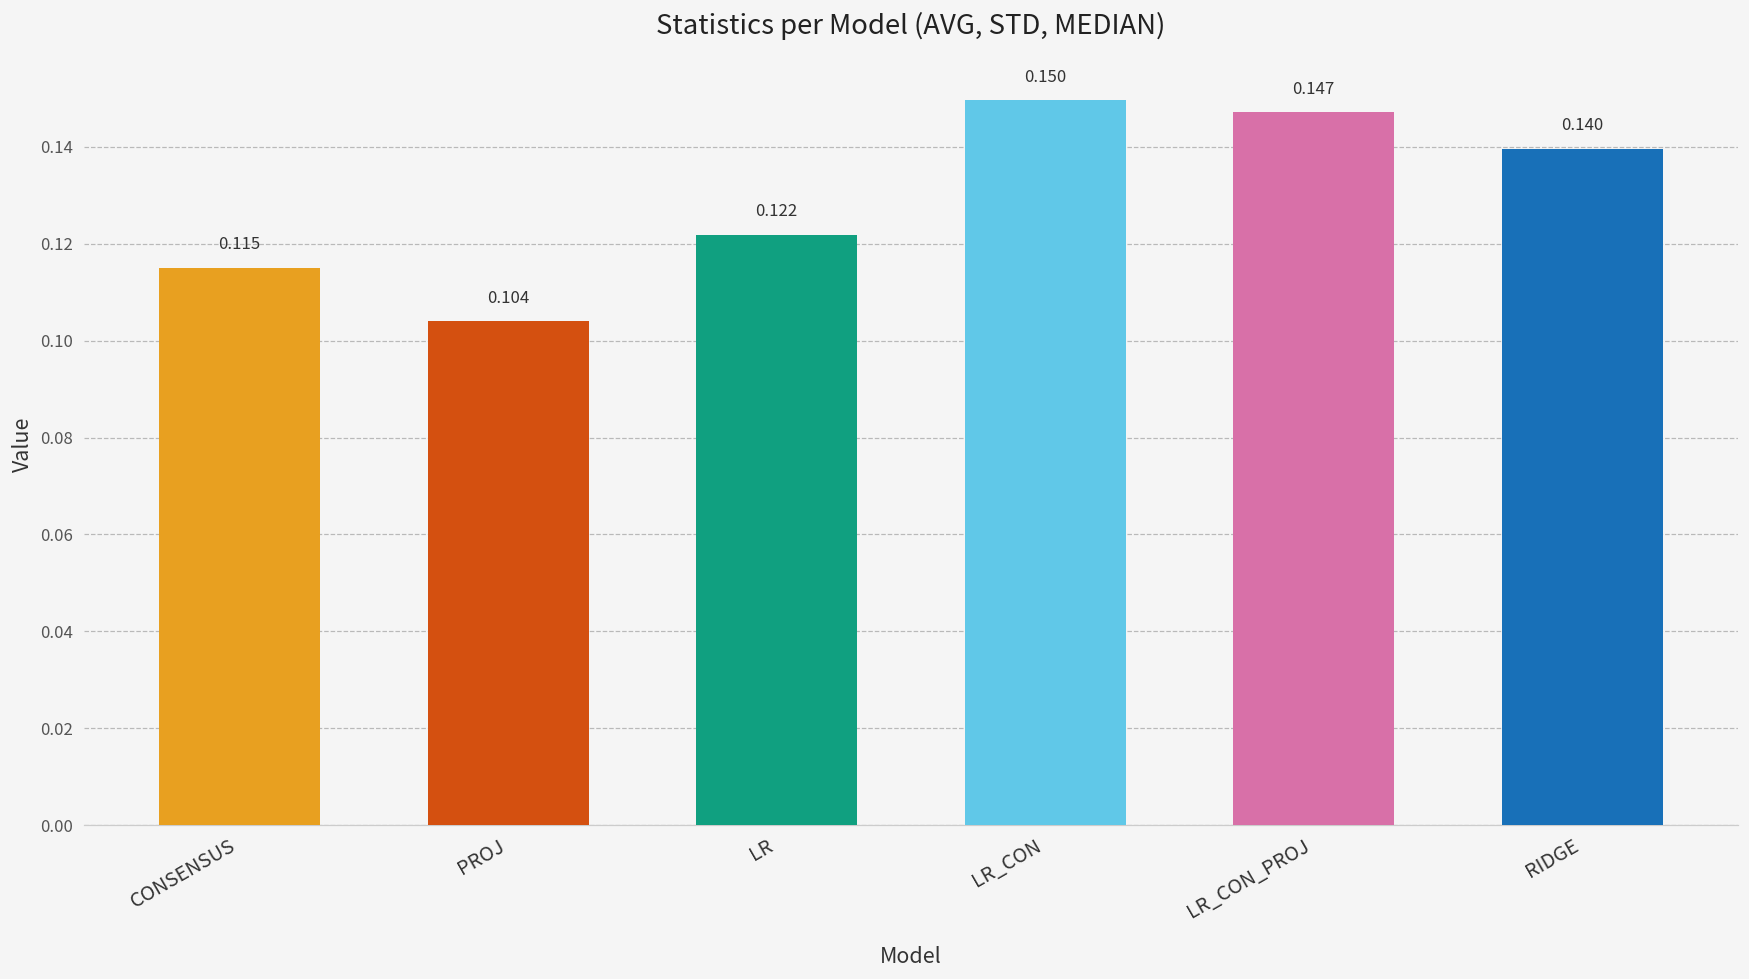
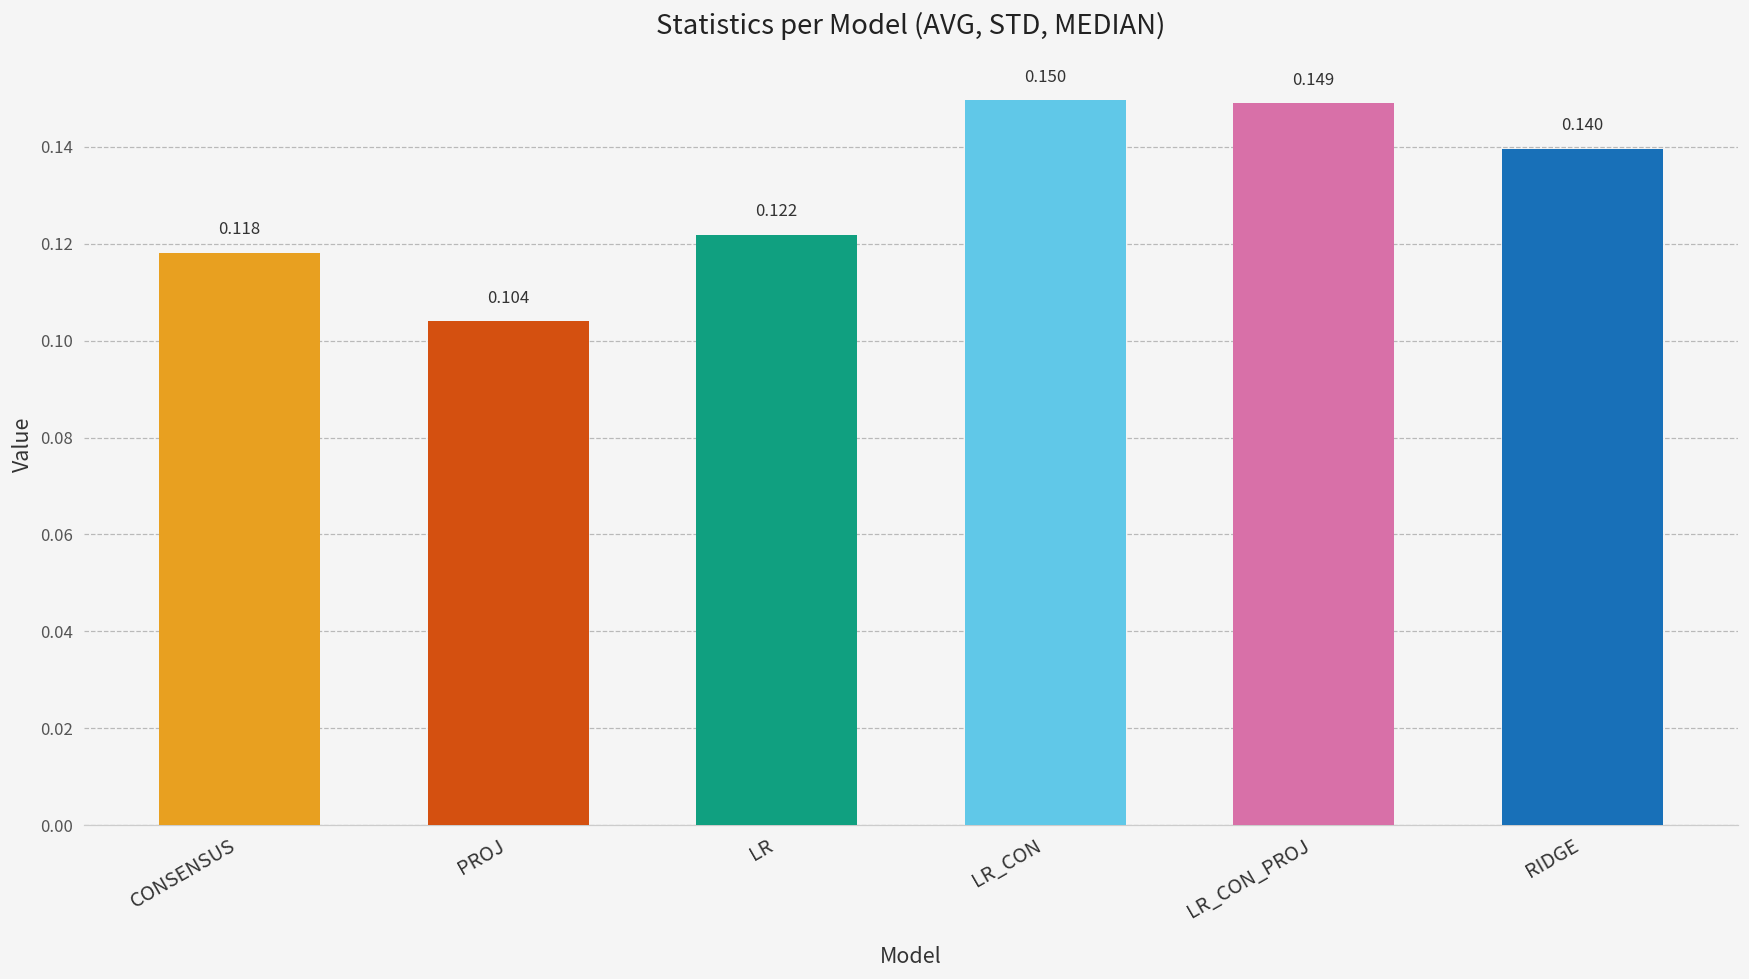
CONSENSUS: 0.115 -> 0.118
LR_CON_PROJ: 0.147 -> 0.149
